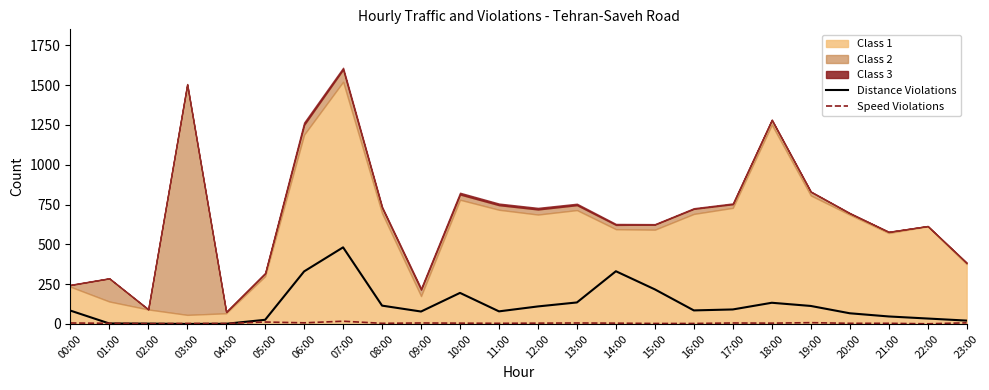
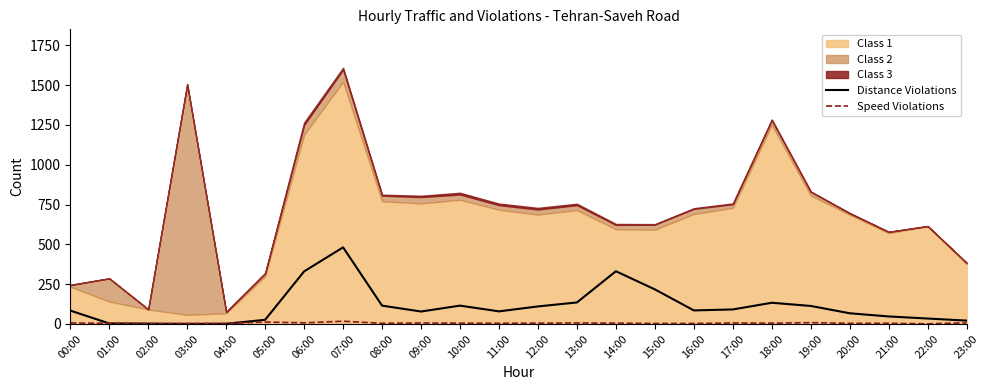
Class 1, 08:00: 700 -> 770
Class 1, 09:00: 180 -> 760
Distance Violations, 10:00: 200 -> 120
